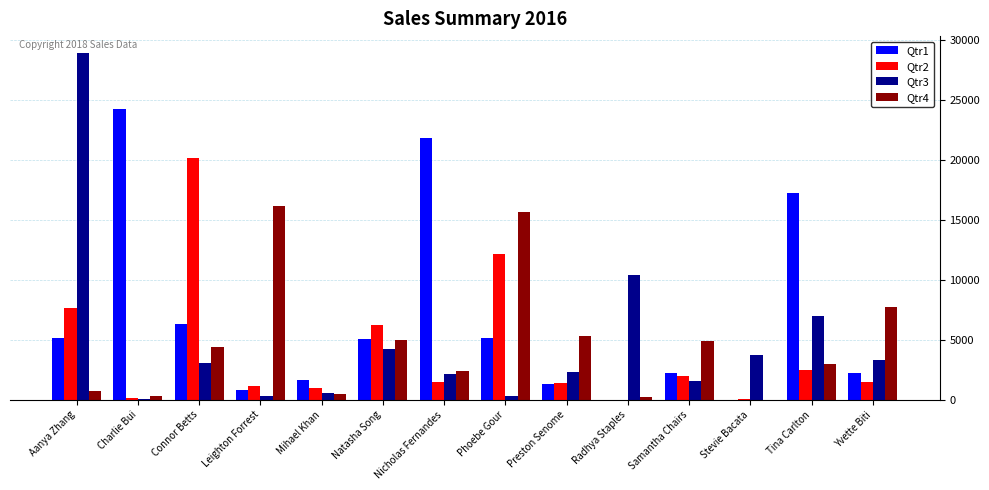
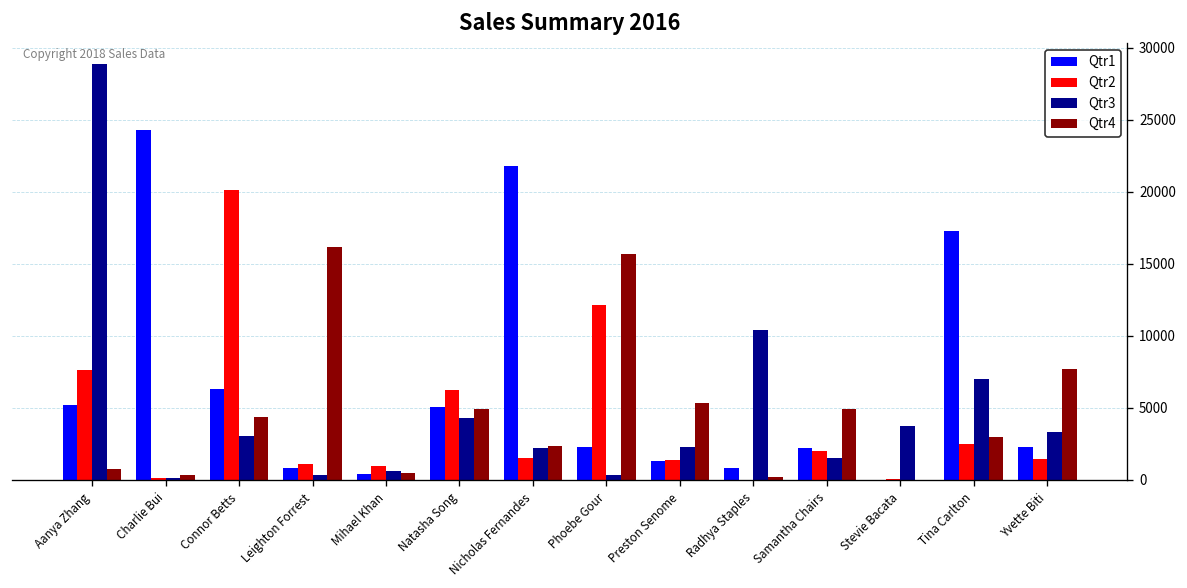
Qtr1, Mihael Khan: 1600 -> 400
Qtr1, Phoebe Gour: 5100 -> 2300
Qtr1, Radhya Staples: 0 -> 800
